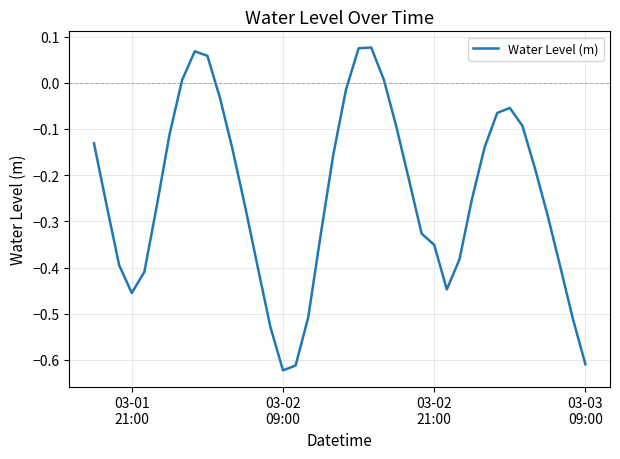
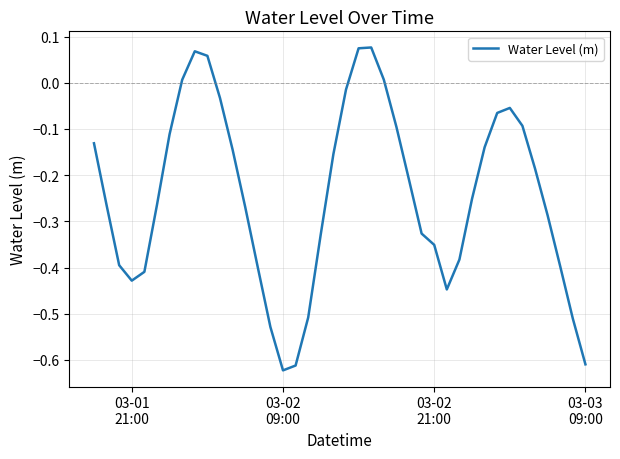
03-01 21:00: -0.46 -> -0.43
